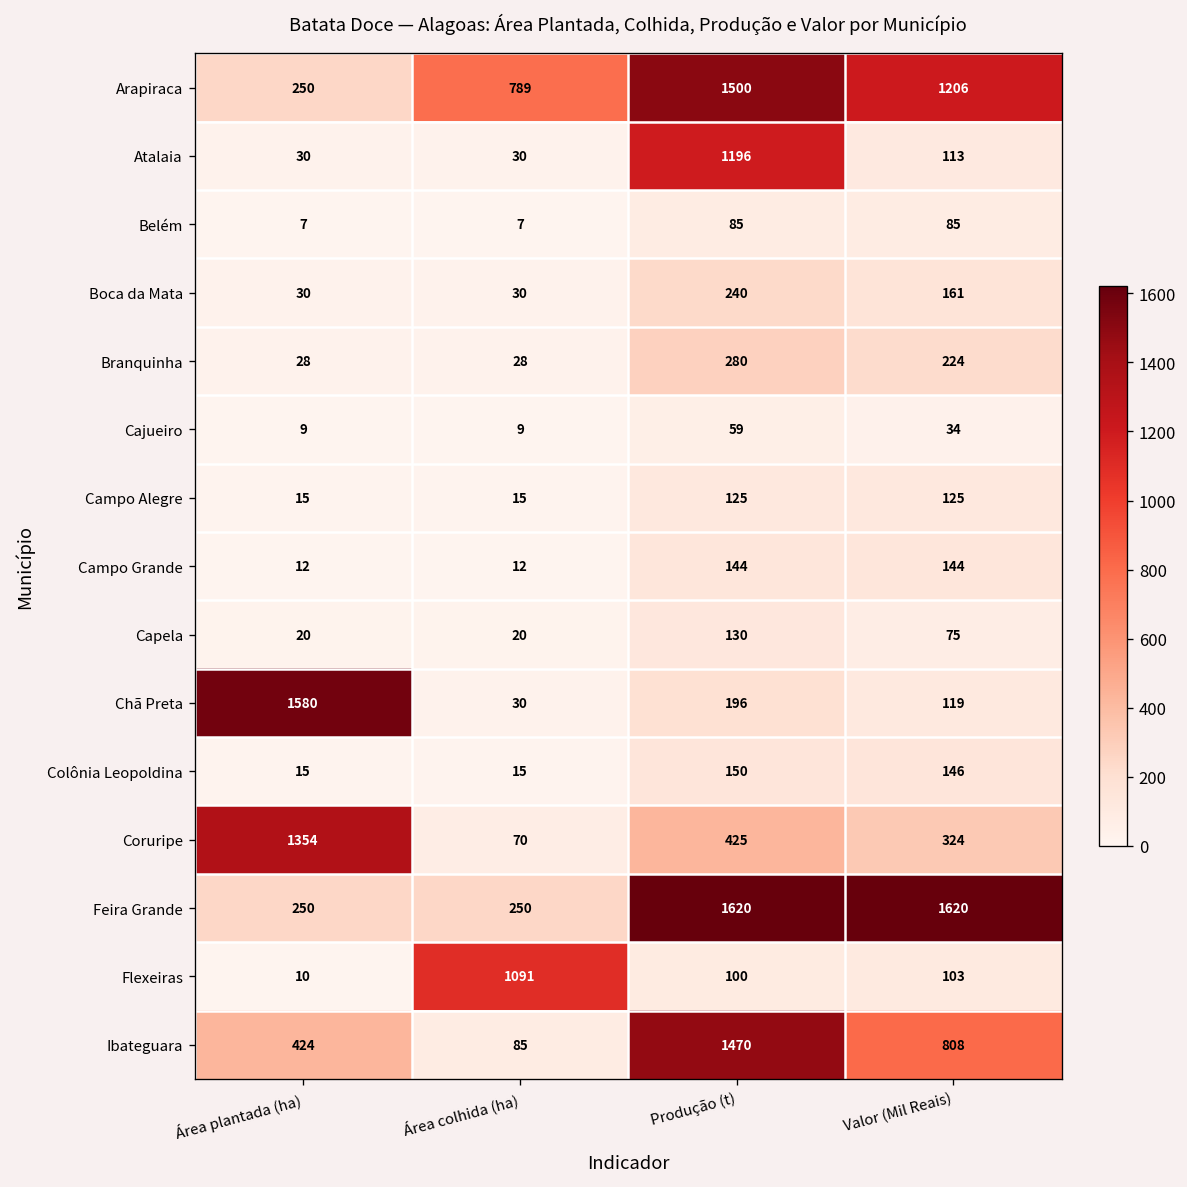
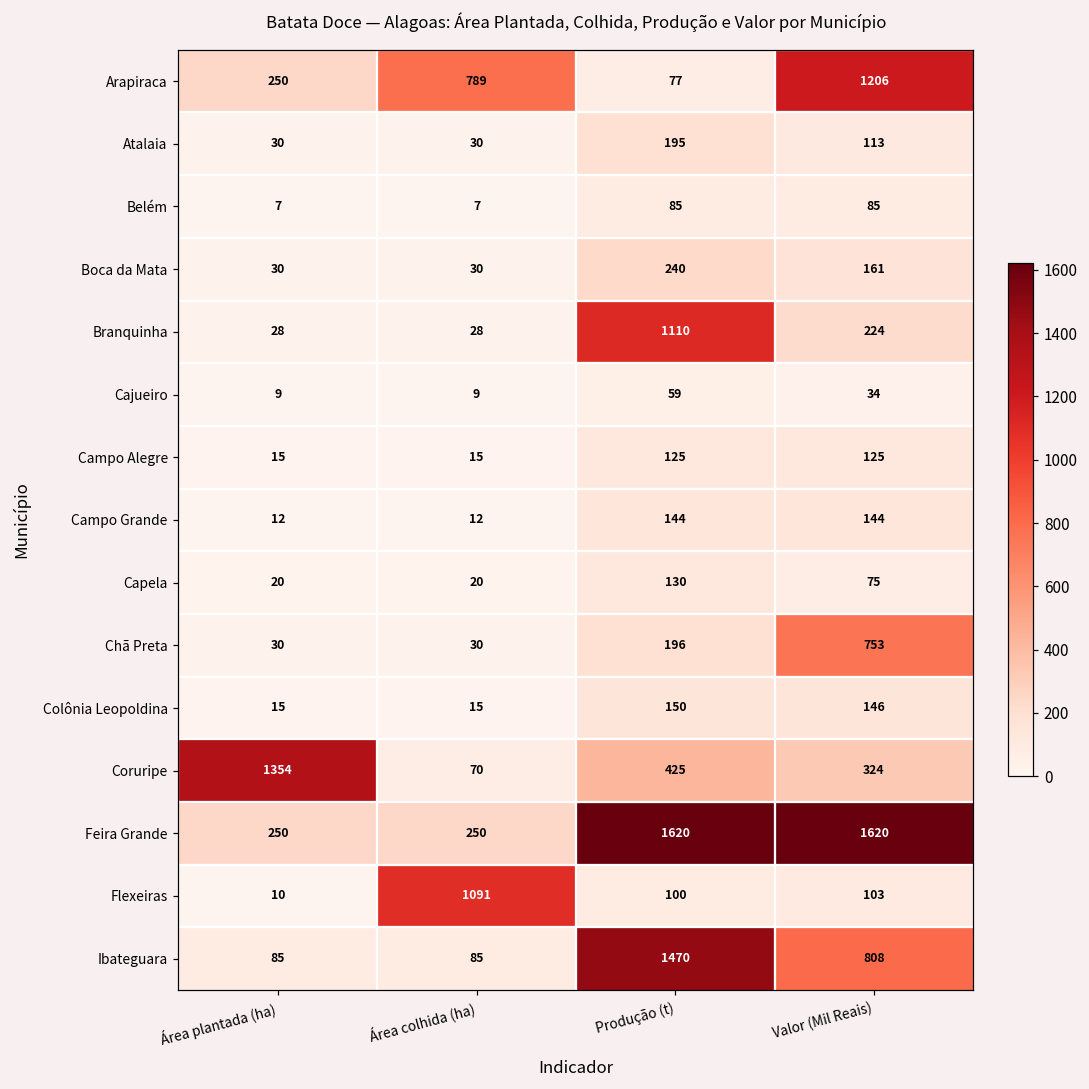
Arapiraca, Produção (t): 1500 -> 77
Atalaia, Produção (t): 1196 -> 195
Branquinha, Produção (t): 280 -> 1110
Chã Preta, Área plantada (ha): 1580 -> 30
Chã Preta, Valor (Mil Reais): 119 -> 753
Ibateguara, Área plantada (ha): 424 -> 85
